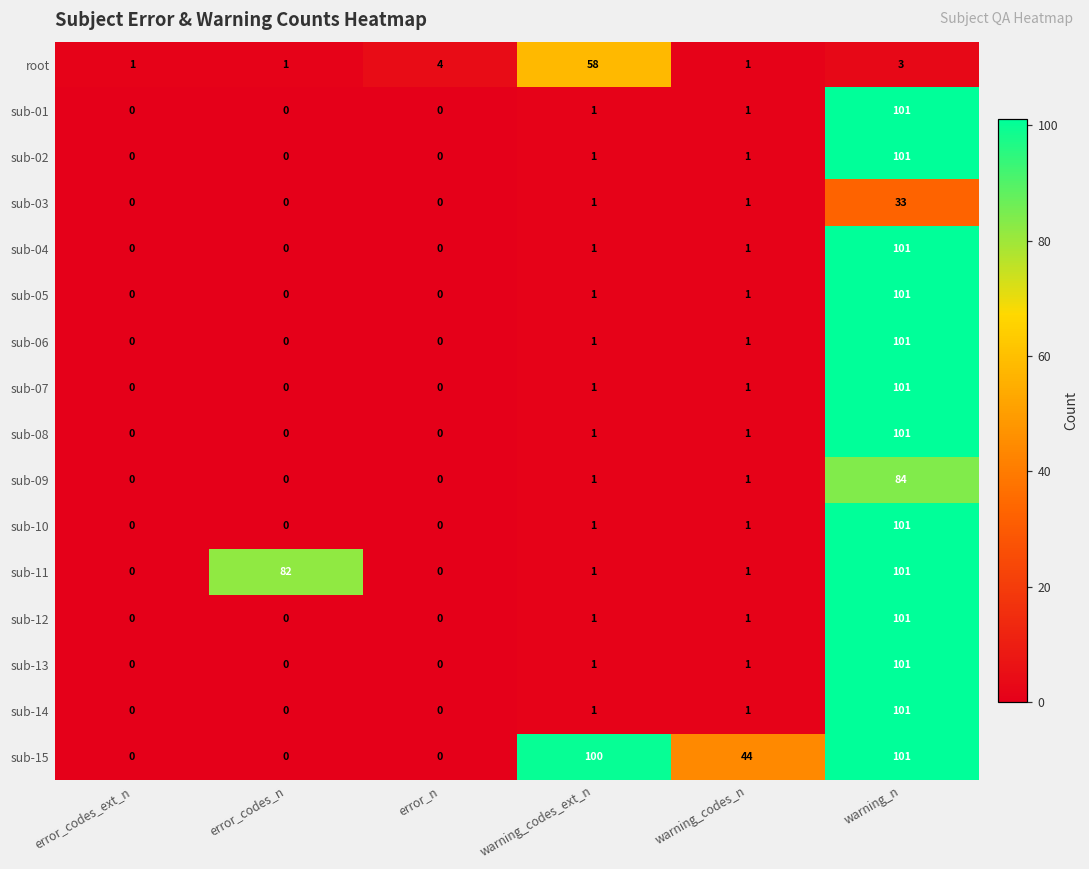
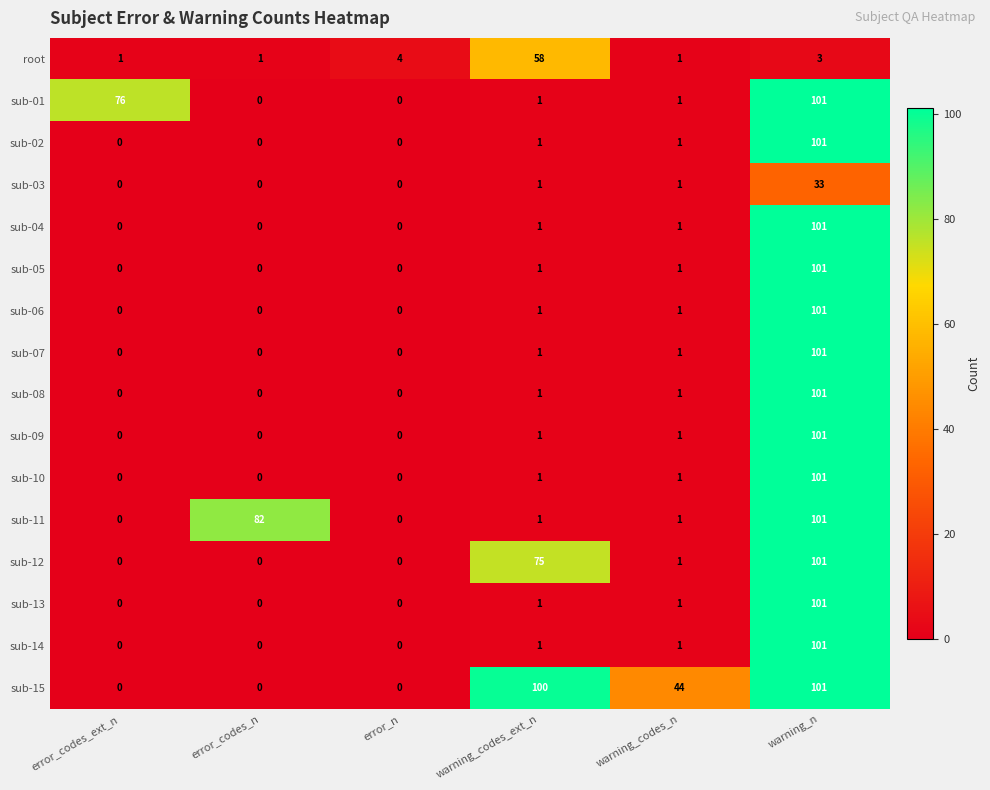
sub-01, error_codes_ext_n: 0 -> 76
sub-09, warning_n: 84 -> 101
sub-12, warning_codes_ext_n: 1 -> 75
